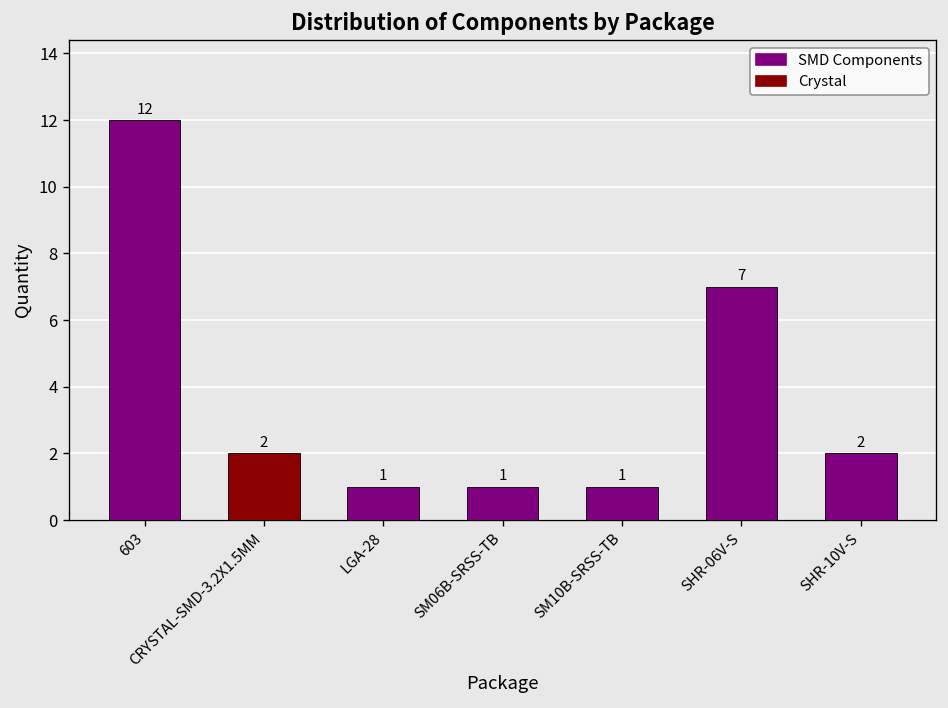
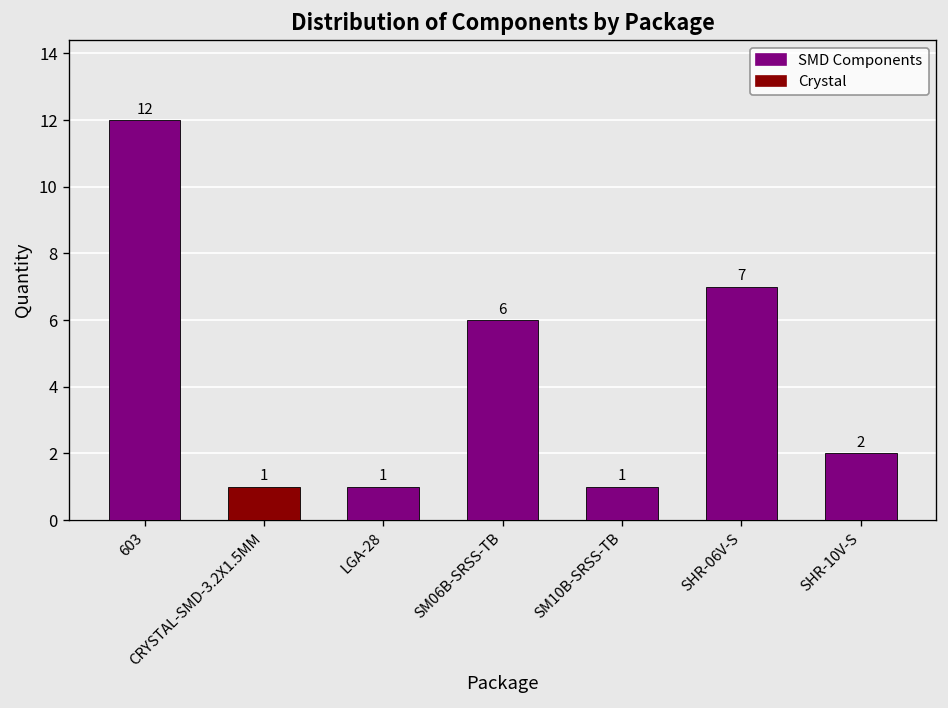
CRYSTAL-SMD-3.2X1.5MM: 2 -> 1
SM06B-SRSS-TB: 1 -> 6
